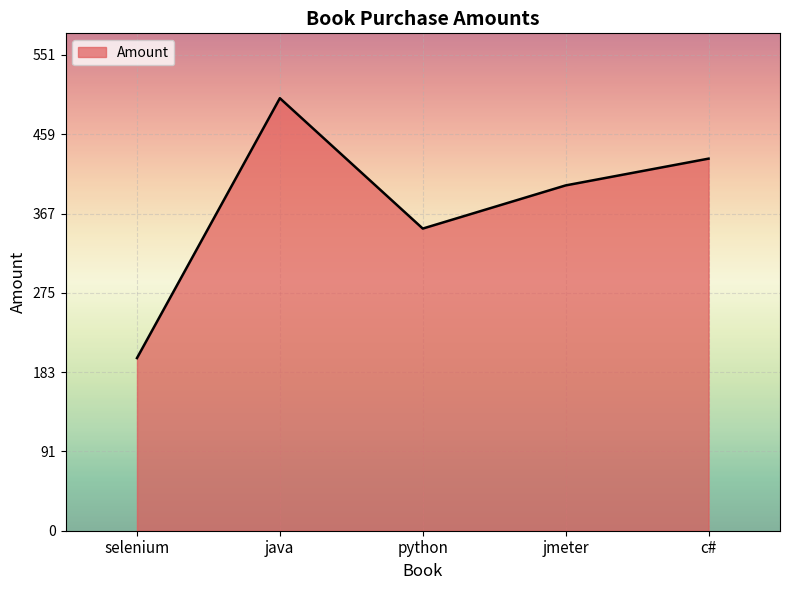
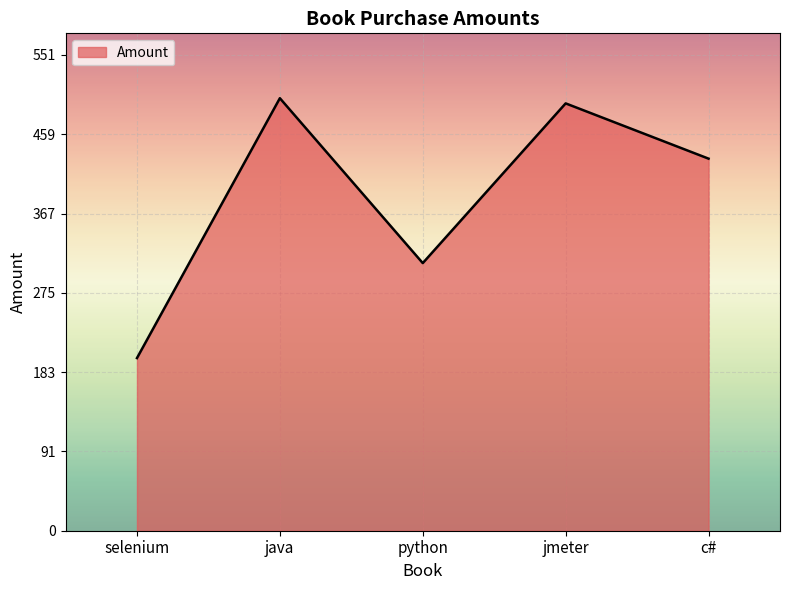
python: 350 -> 310
jmeter: 400 -> 500
